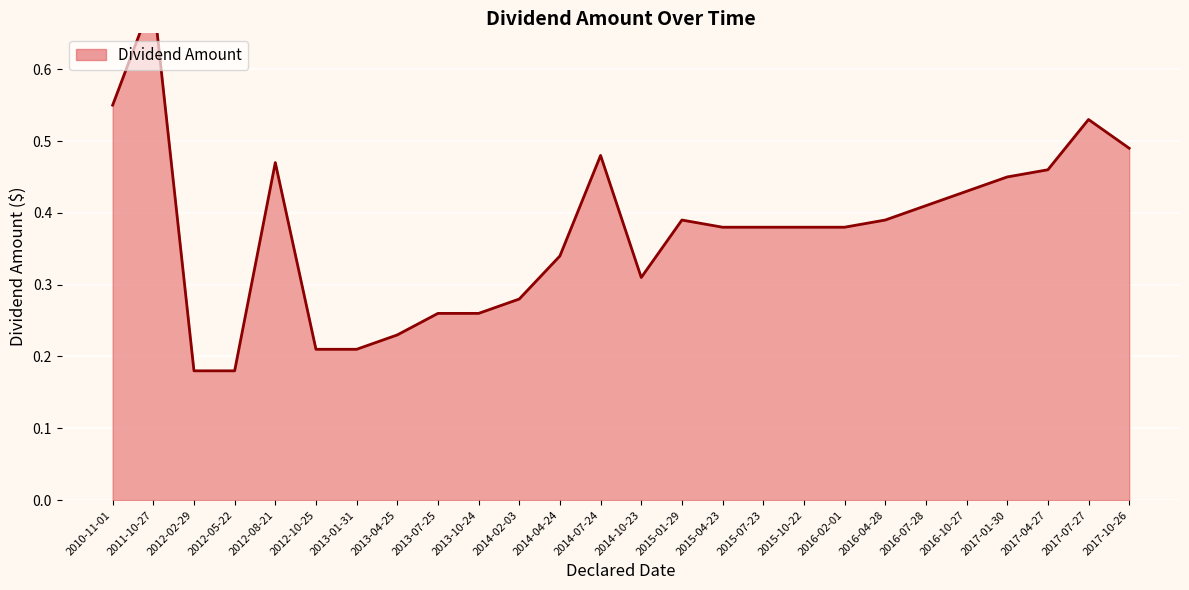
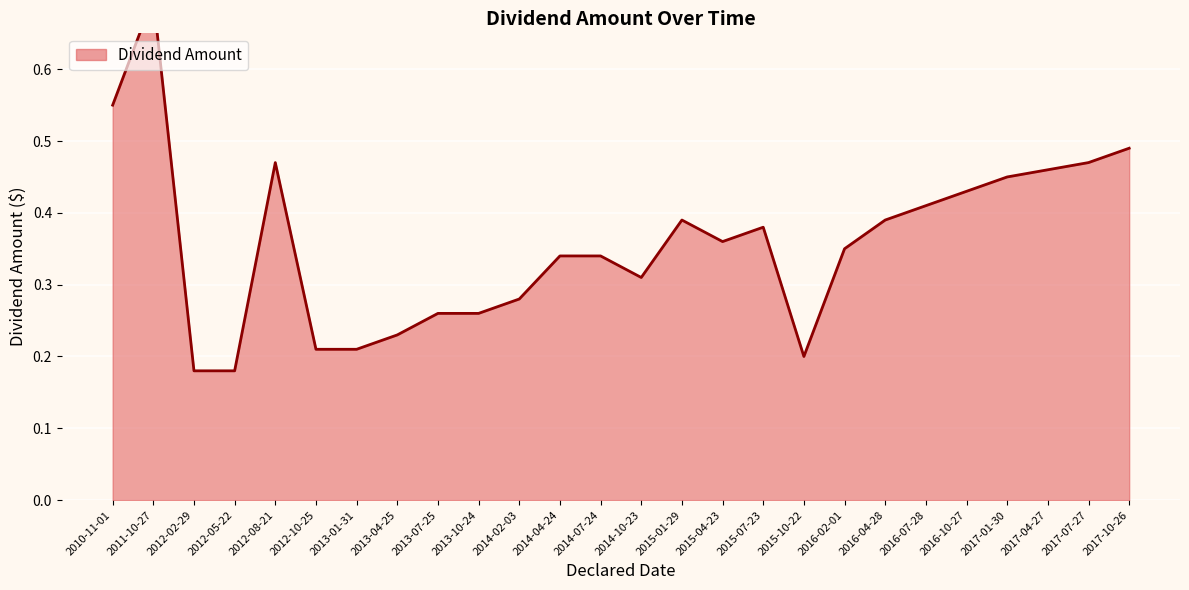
2014-07-24: 0.48 -> 0.34
2015-04-23: 0.38 -> 0.36
2015-10-22: 0.38 -> 0.20
2016-02-01: 0.38 -> 0.35
2017-07-27: 0.53 -> 0.47
